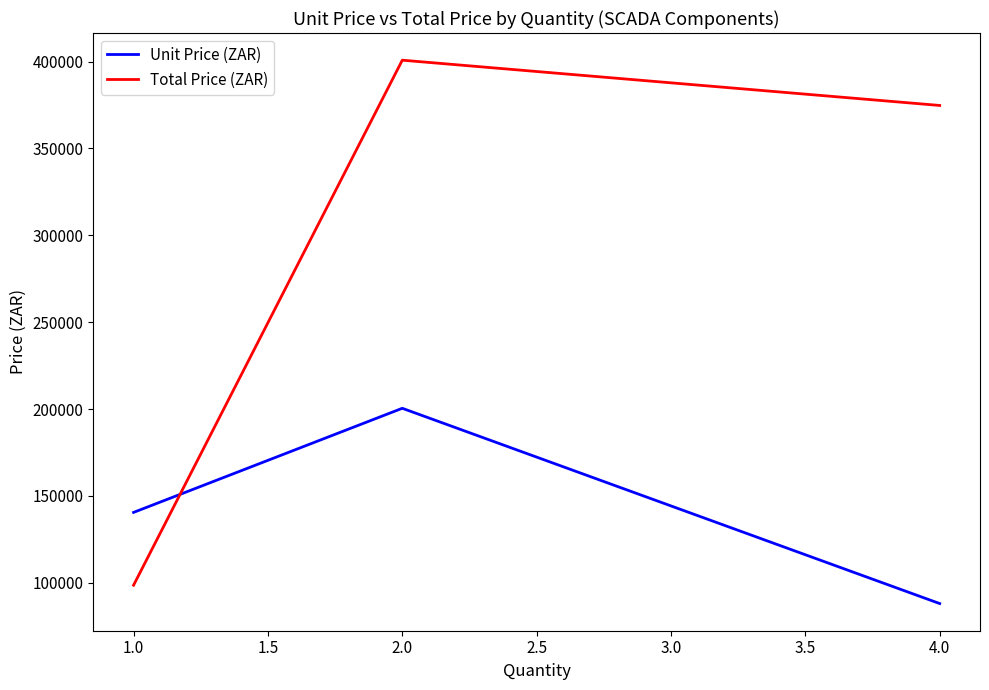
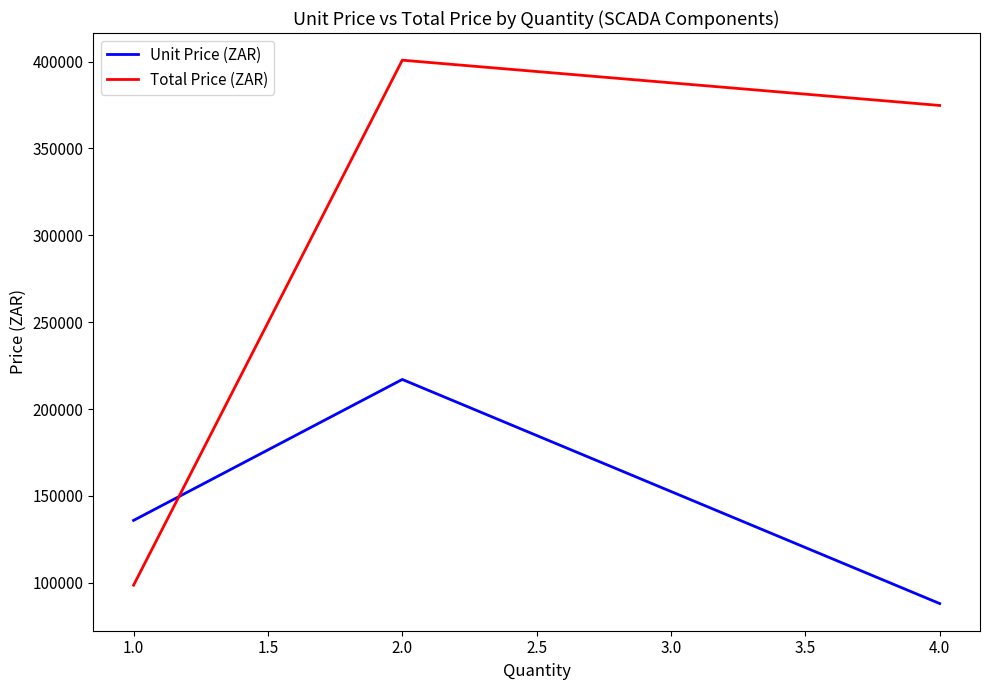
Unit Price (ZAR), 1.0: 140000 -> 136000
Unit Price (ZAR), 2.0: 200000 -> 217000
